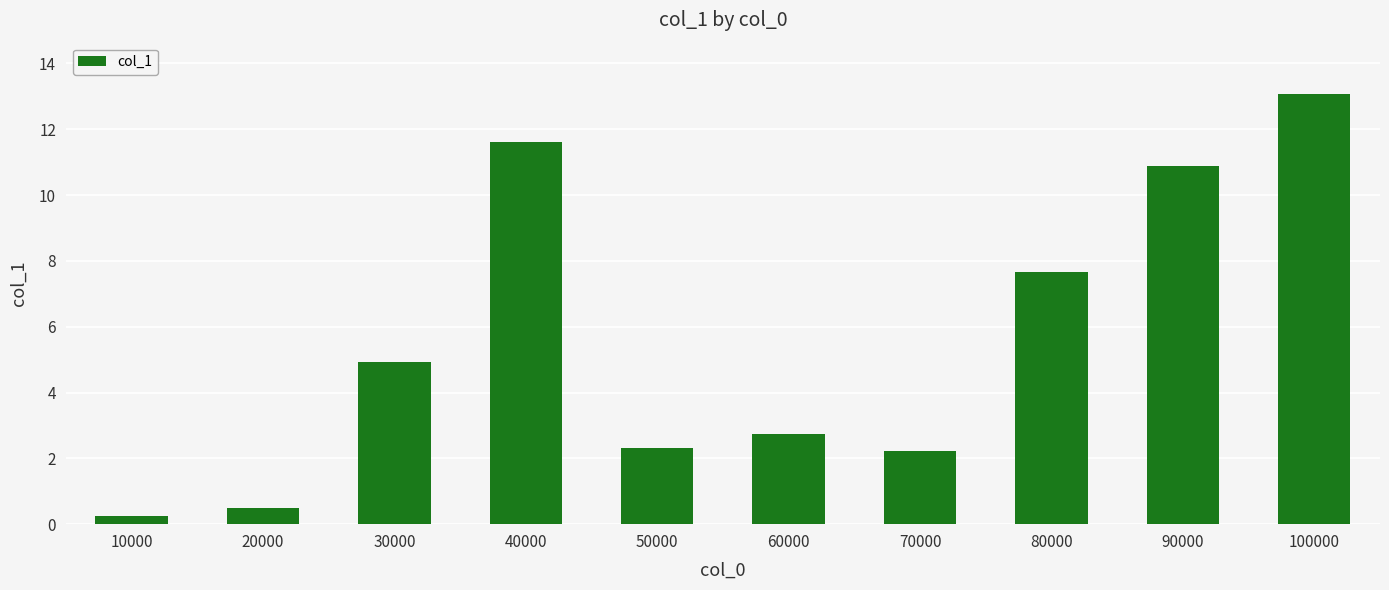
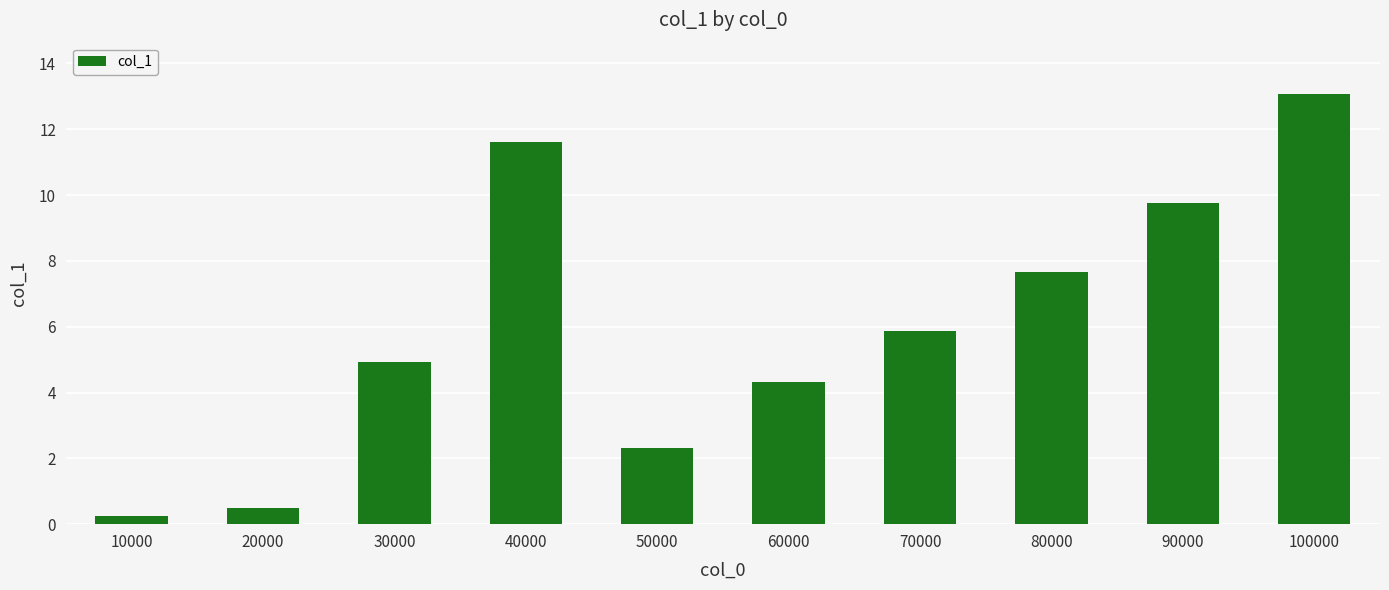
60000: 2.8 -> 4.3
70000: 2.2 -> 5.9
90000: 10.9 -> 9.8
